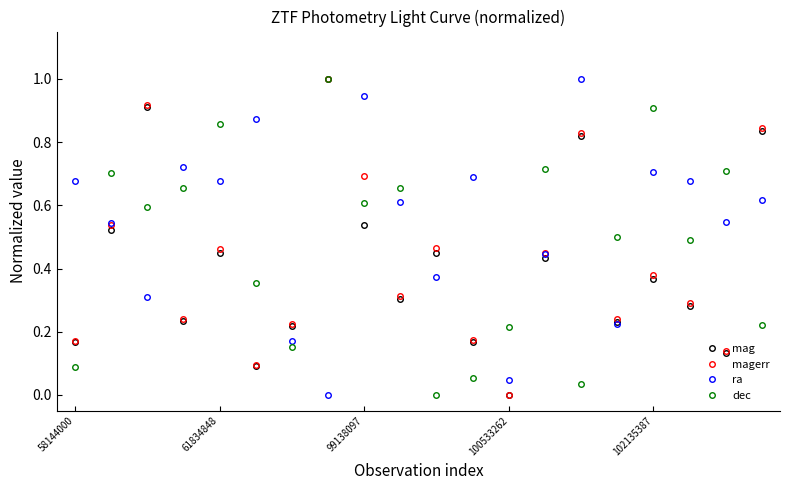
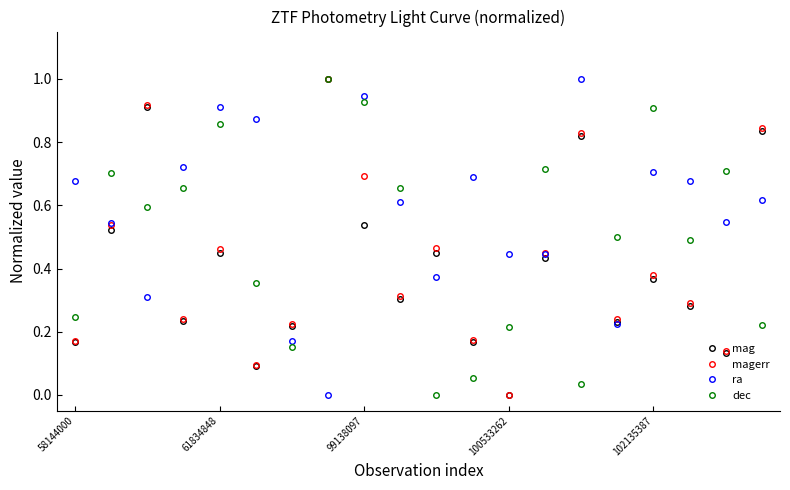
dec, 58144000: 0.09 -> 0.25
ra, 61834848: 0.68 -> 0.91
dec, 99138097: 0.61 -> 0.93
ra, 100533262: 0.05 -> 0.45
